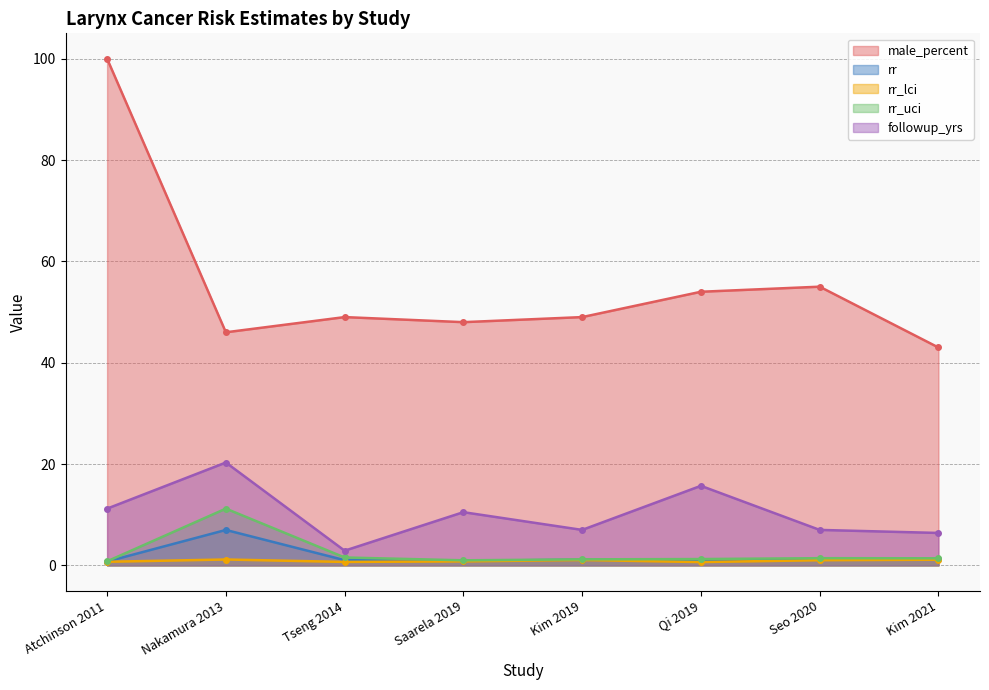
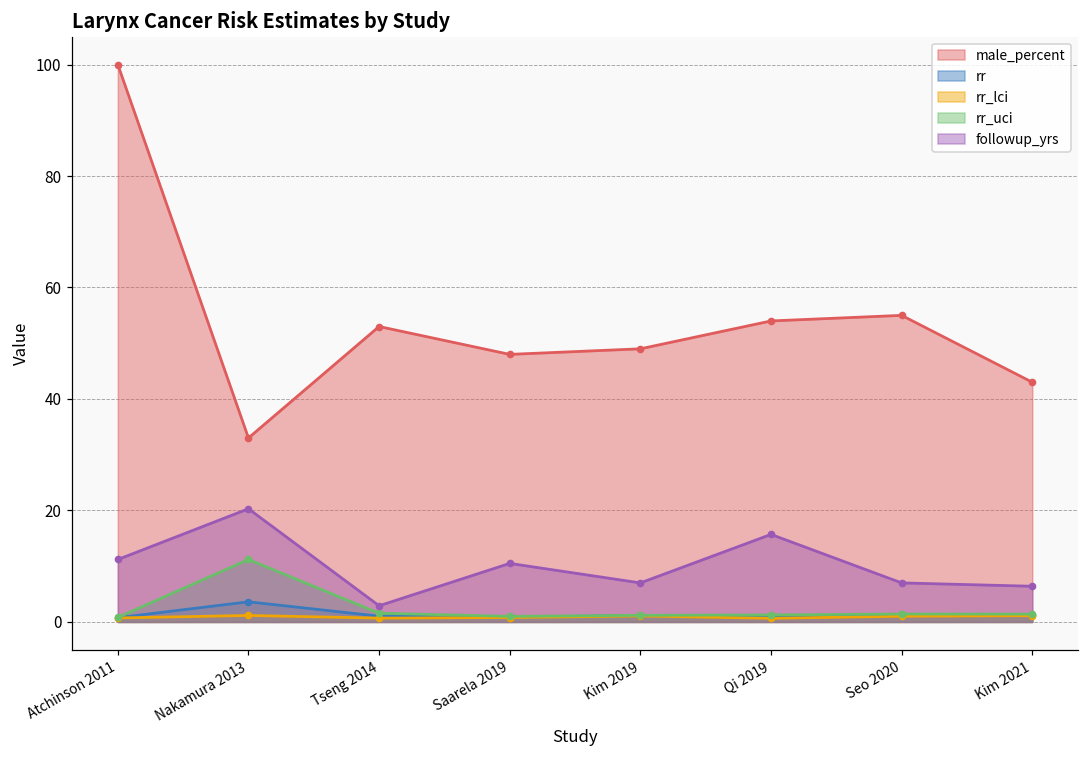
male_percent, Nakamura 2013: 46 -> 33
rr, Nakamura 2013: 7 -> 4
male_percent, Tseng 2014: 49 -> 53
